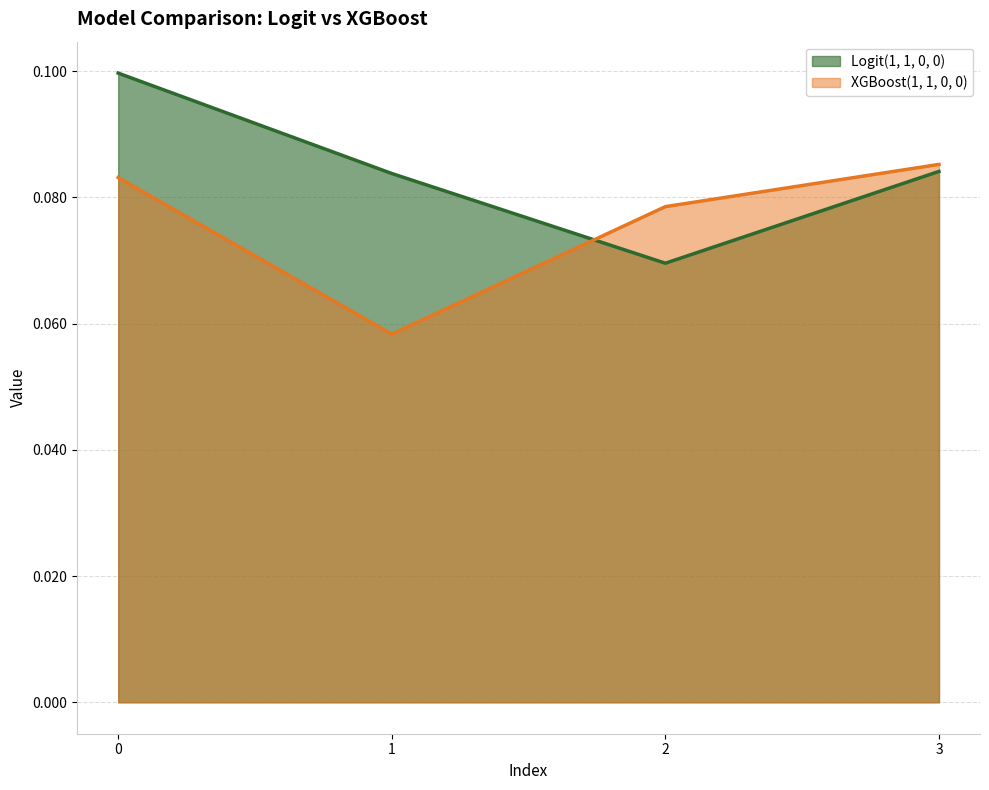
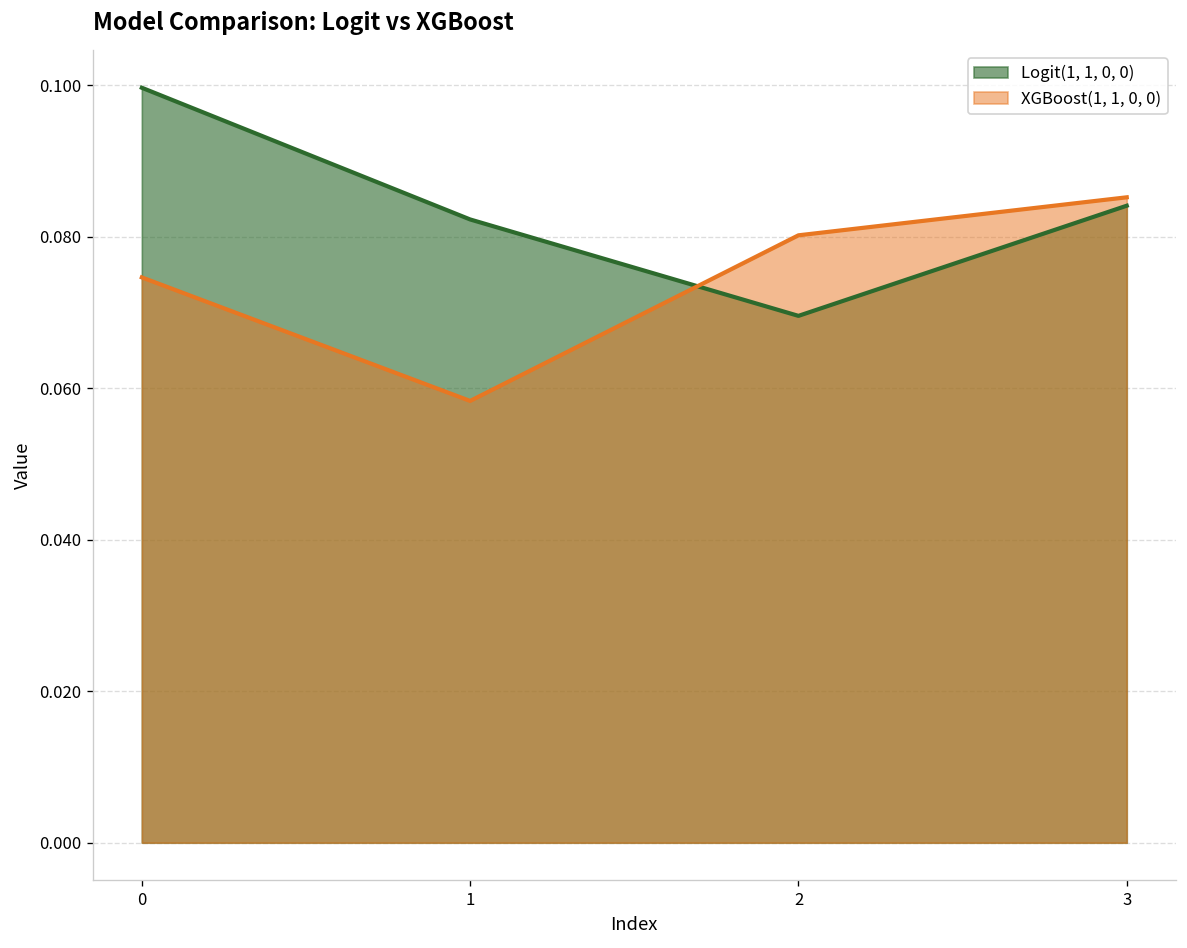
XGBoost(1, 1, 0, 0), 0: 0.083 -> 0.075
Logit(1, 1, 0, 0), 1: 0.084 -> 0.082
XGBoost(1, 1, 0, 0), 2: 0.079 -> 0.080
